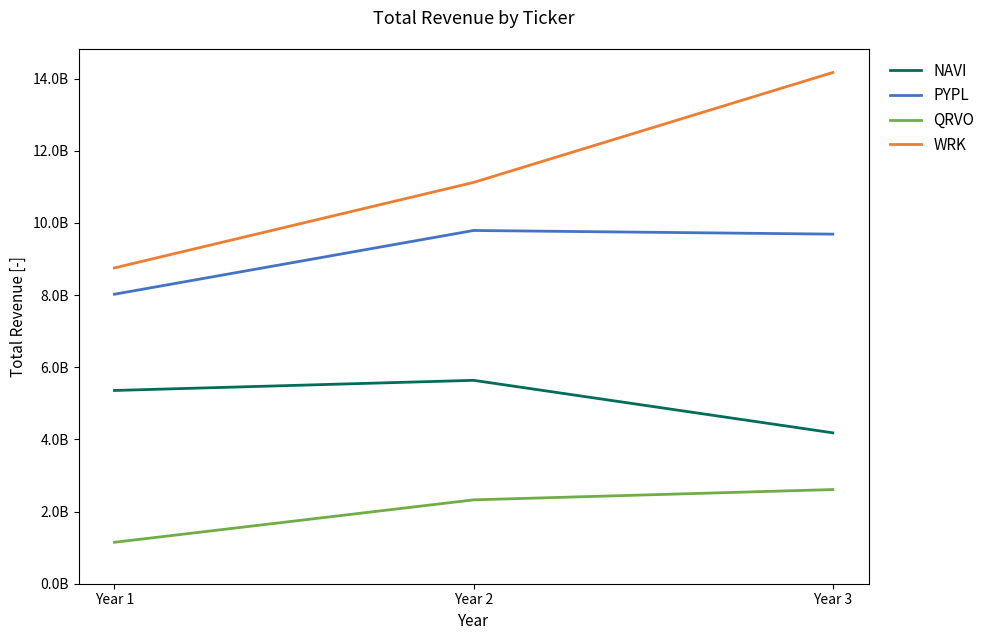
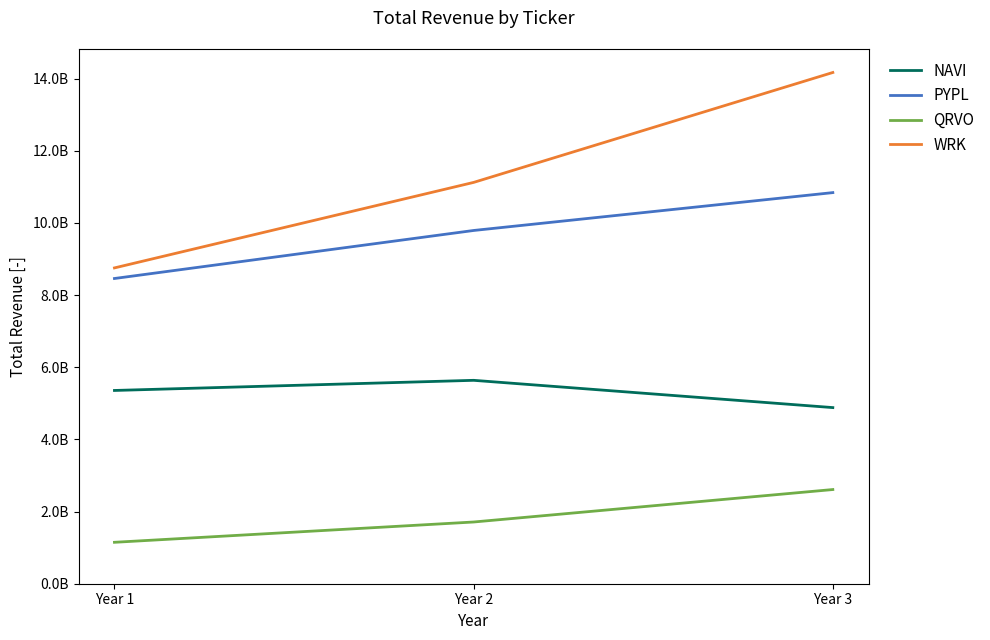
PYPL, Year 1: 8000000000 -> 8500000000
QRVO, Year 2: 2300000000 -> 1700000000
NAVI, Year 3: 4200000000 -> 4900000000
PYPL, Year 3: 9700000000 -> 10800000000
